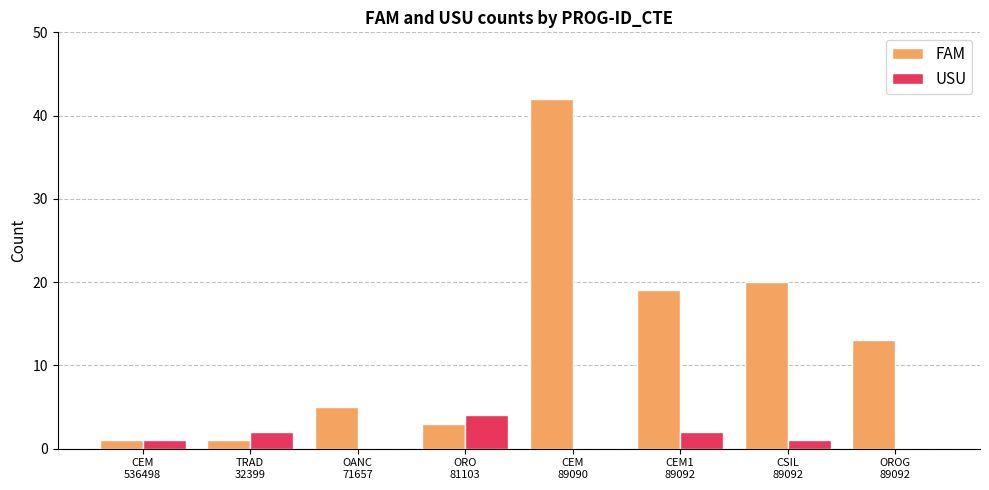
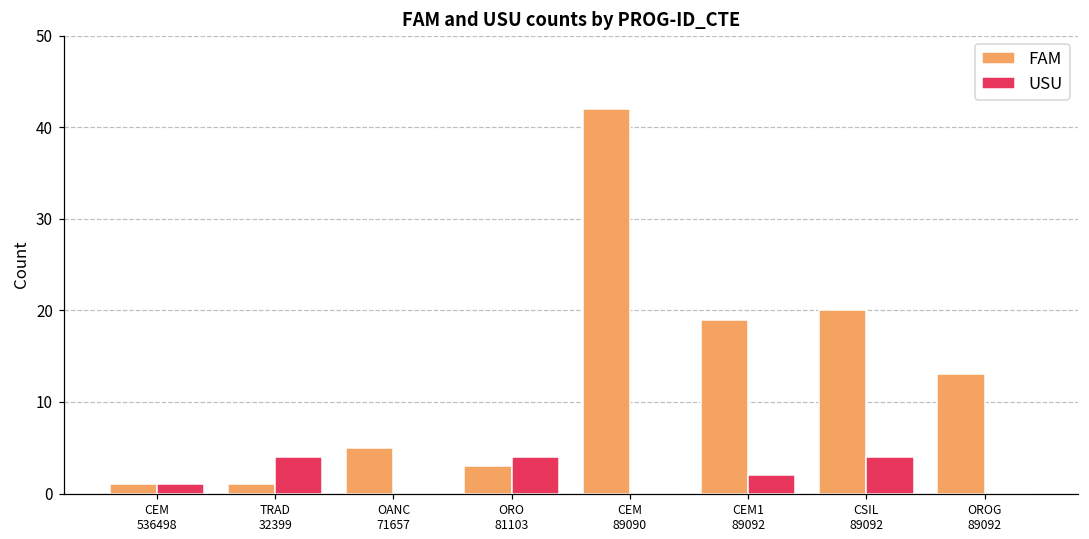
USU, TRAD 32399: 2 -> 4
USU, CSIL 89092: 1 -> 4
